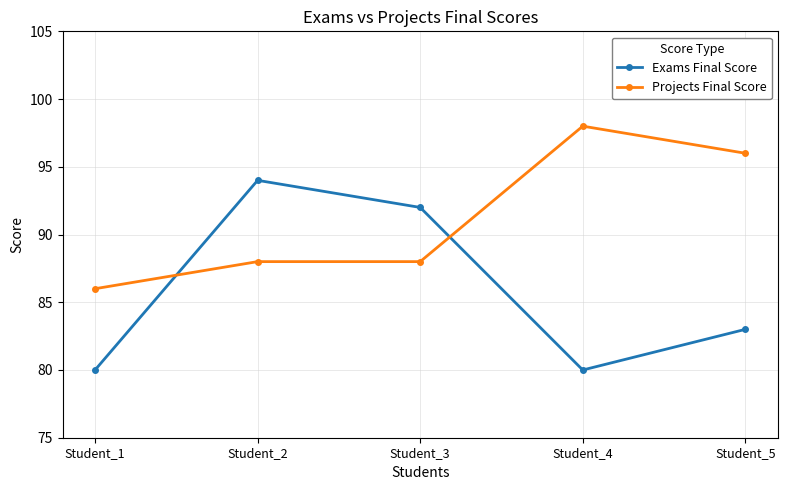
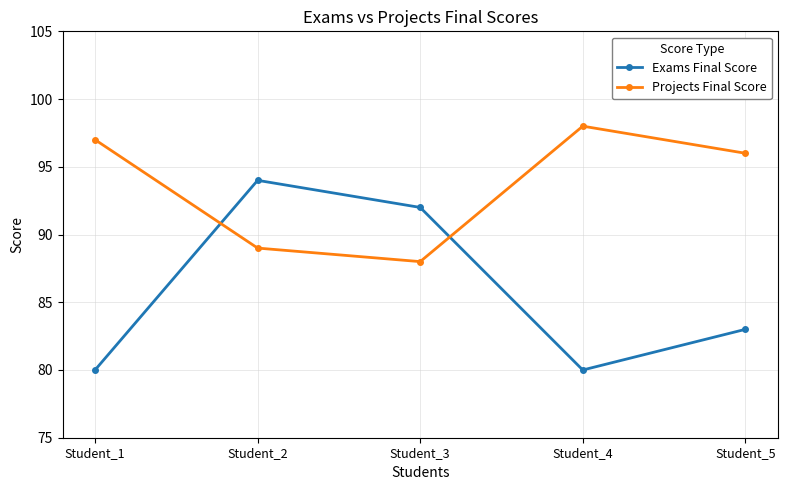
Projects Final Score, Student_1: 86 -> 97
Projects Final Score, Student_2: 88 -> 89
